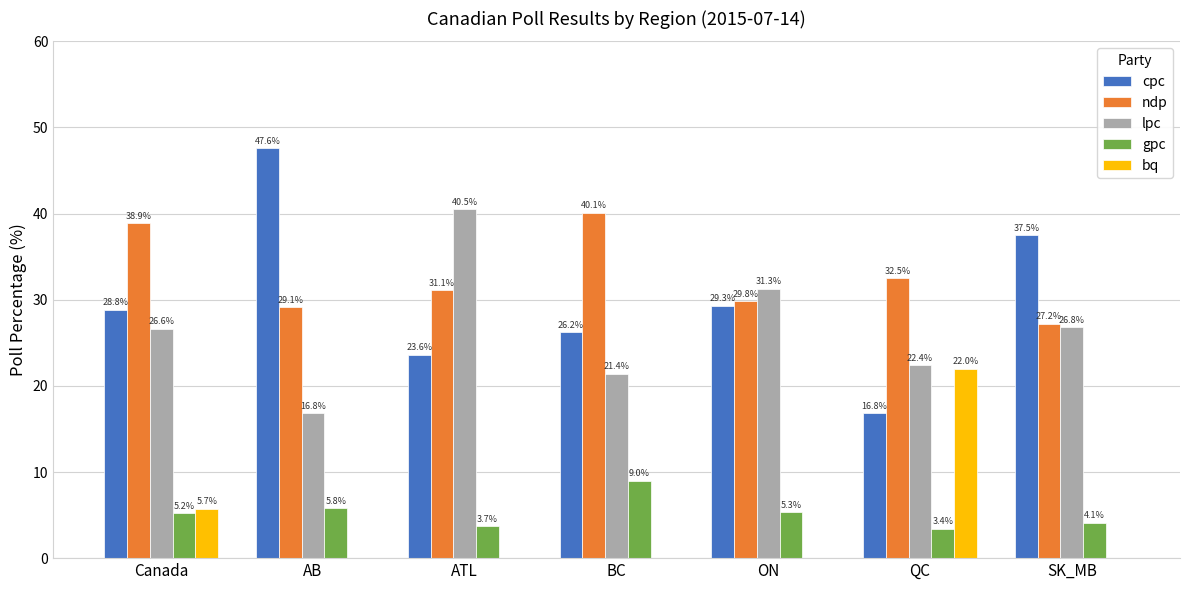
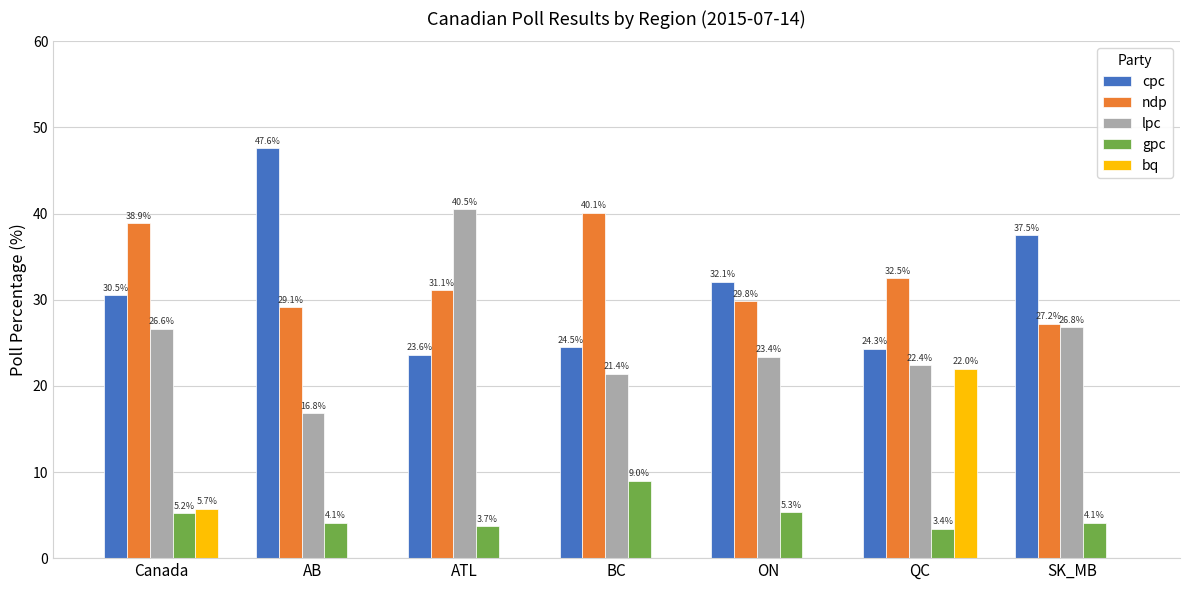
cpc, Canada: 28.8% -> 30.5%
gpc, AB: 5.8% -> 4.1%
cpc, BC: 26.2% -> 24.5%
cpc, ON: 29.3% -> 32.1%
lpc, ON: 31.3% -> 23.4%
cpc, QC: 16.8% -> 24.3%
